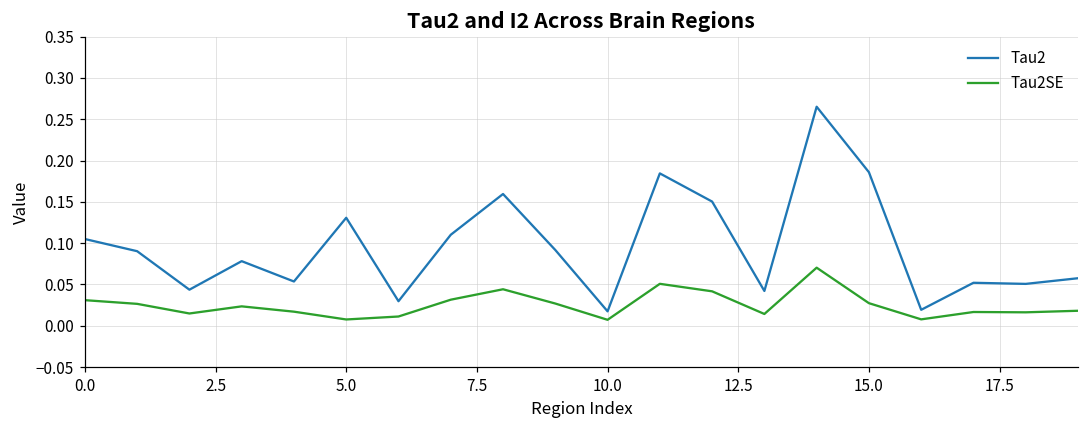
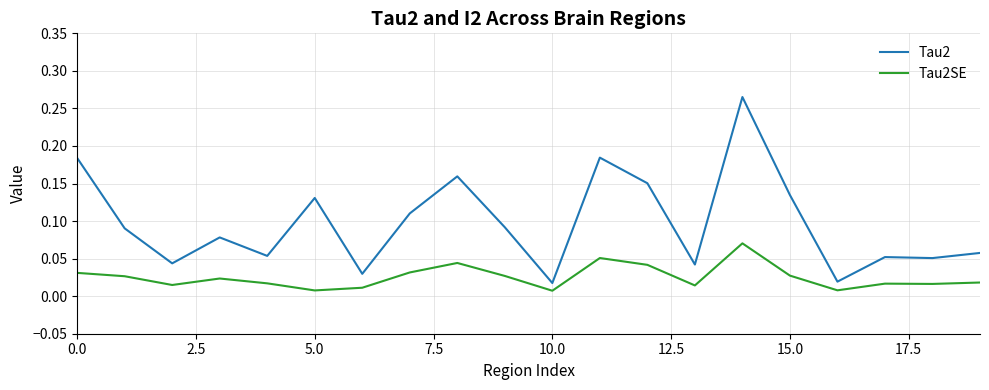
Tau2, 0.0: 0.11 -> 0.18
Tau2, 15.0: 0.19 -> 0.13
